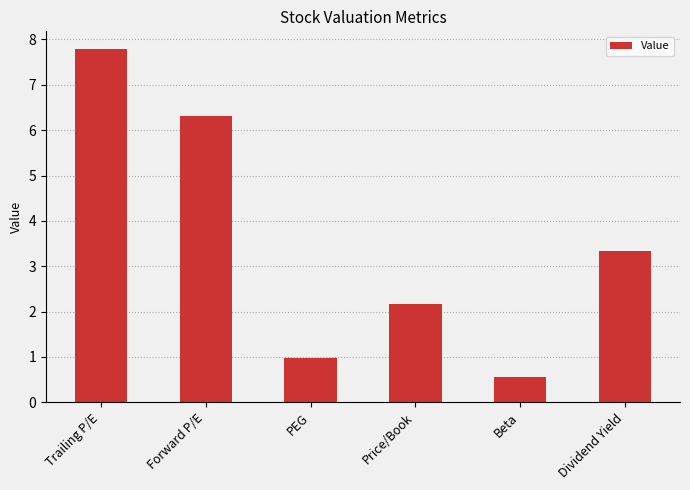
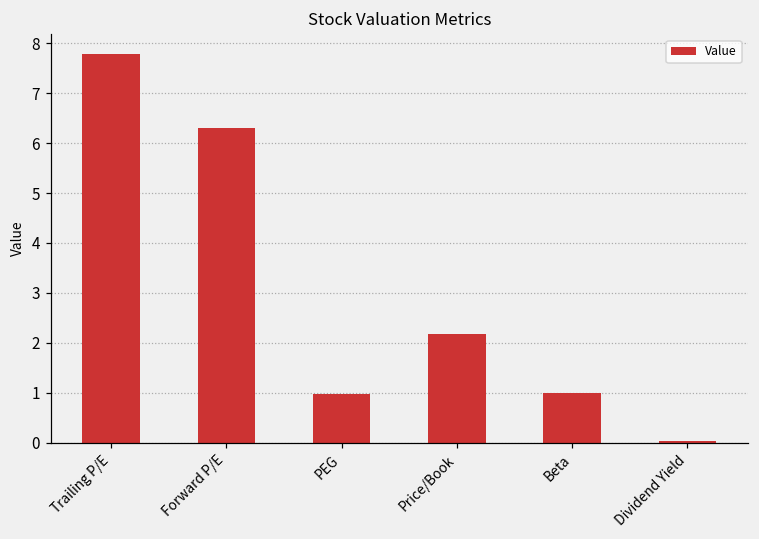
Beta: 0.6 -> 1.0
Dividend Yield: 3.3 -> 0.0
